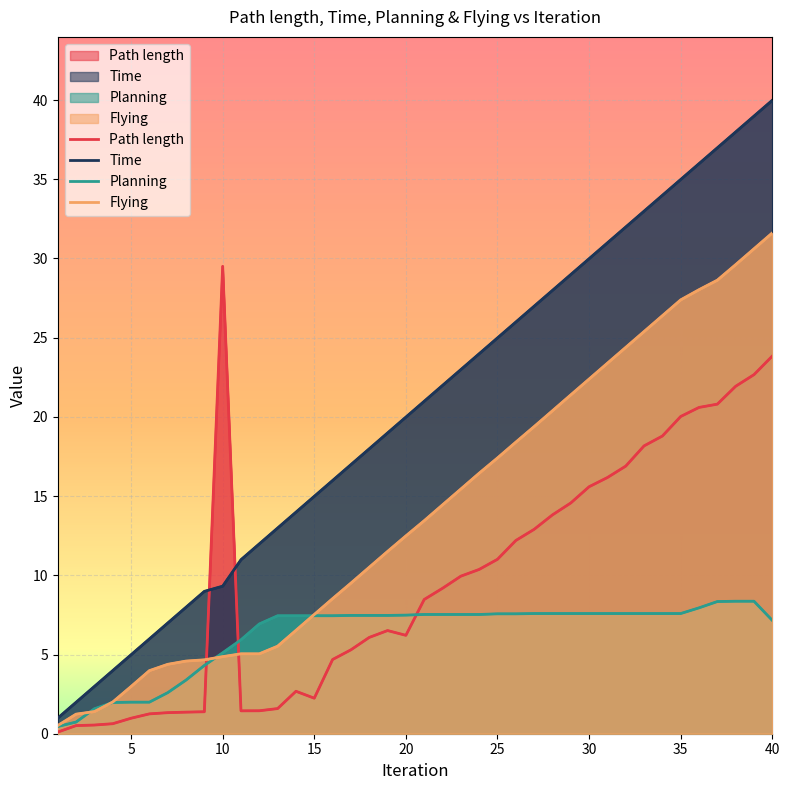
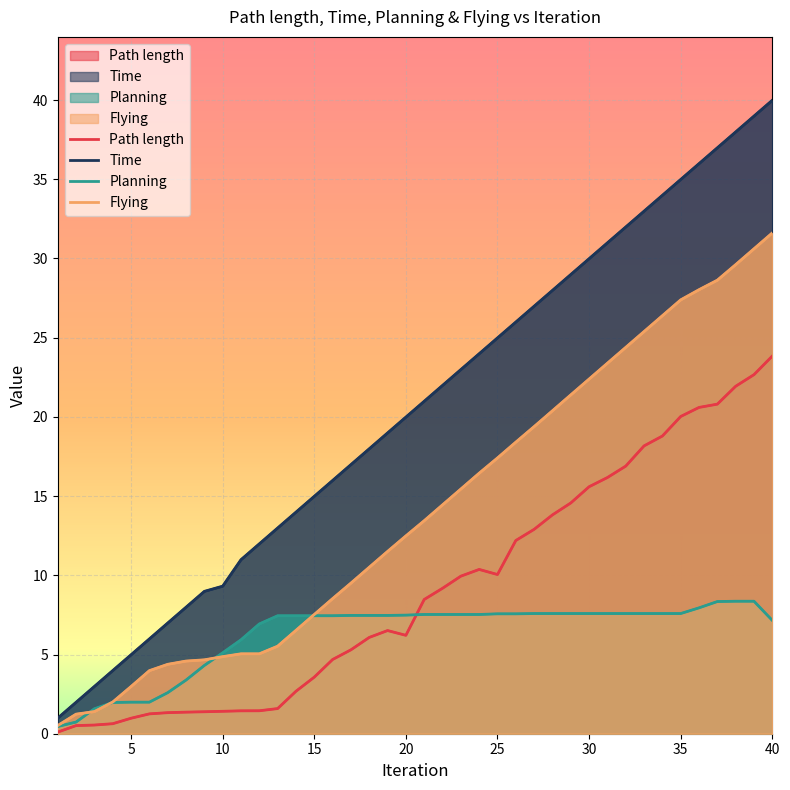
Path length, 10: 29.5 -> 1.4
Path length, 15: 2.2 -> 3.6
Path length, 25: 11.0 -> 10.0
